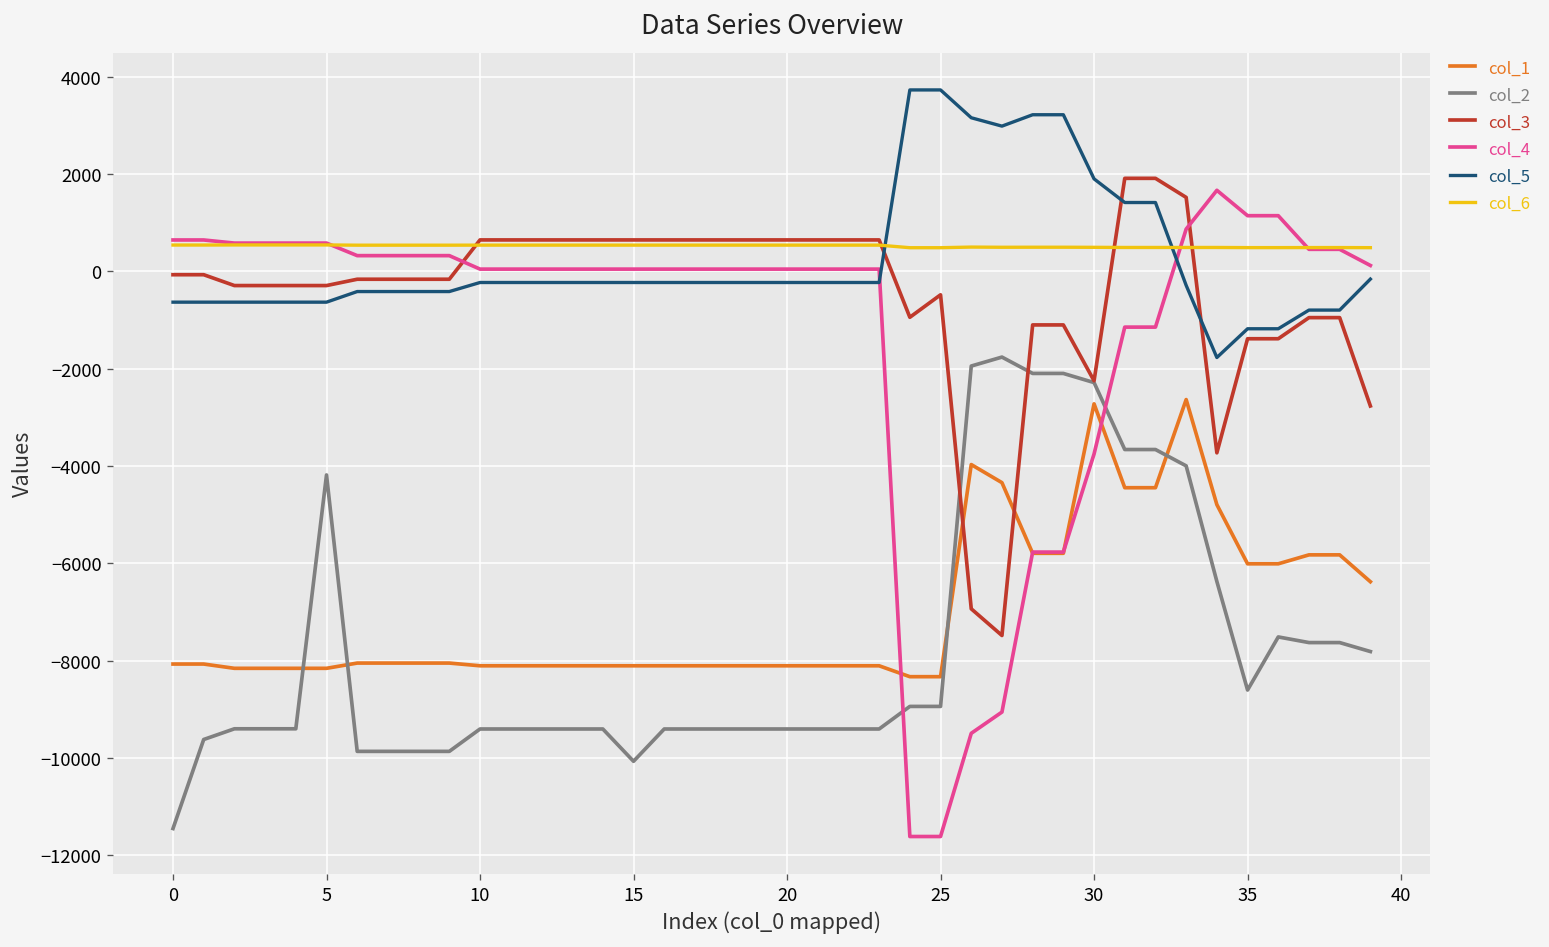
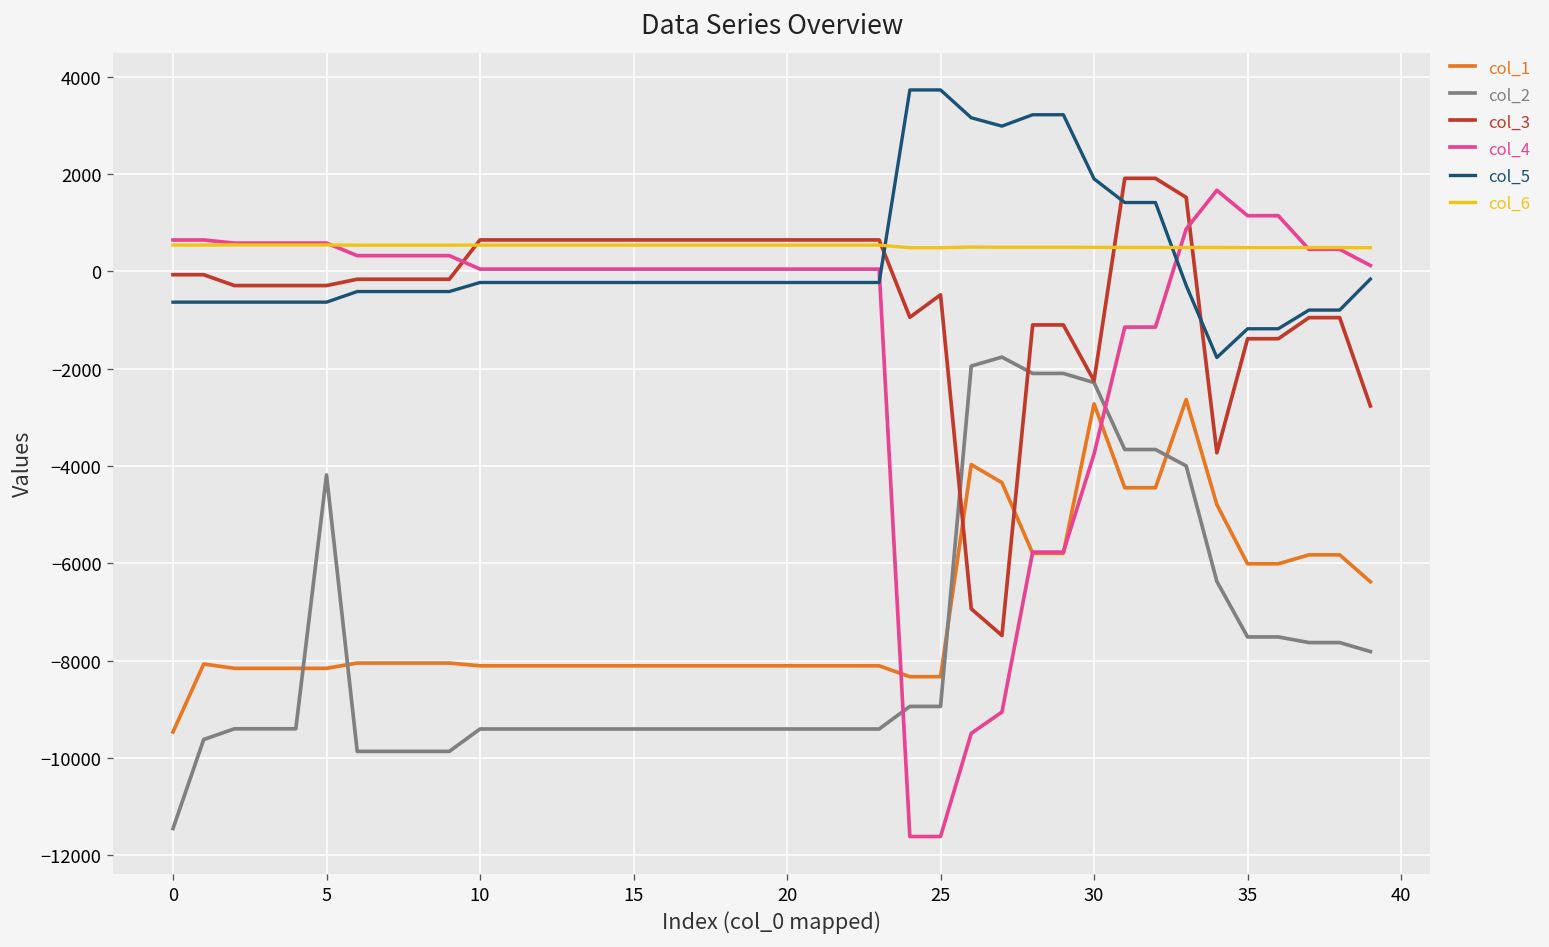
col_1, 0: -8100 -> -9500
col_2, 15: -10100 -> -9400
col_2, 35: -8600 -> -7500
